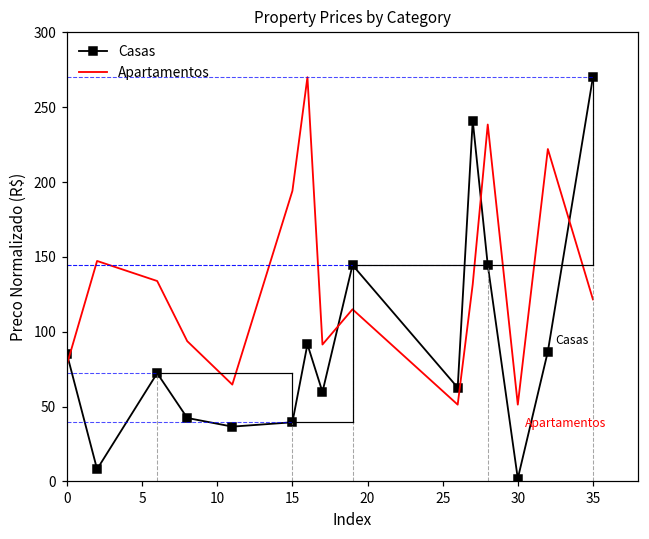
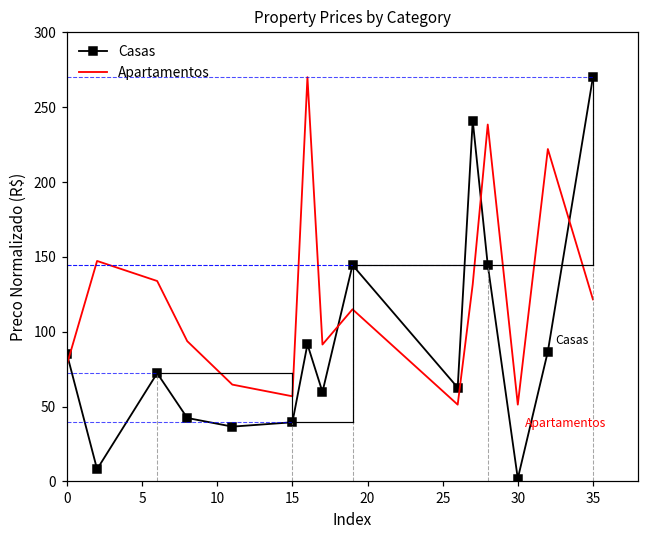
Apartamentos, 15: 194 -> 57
